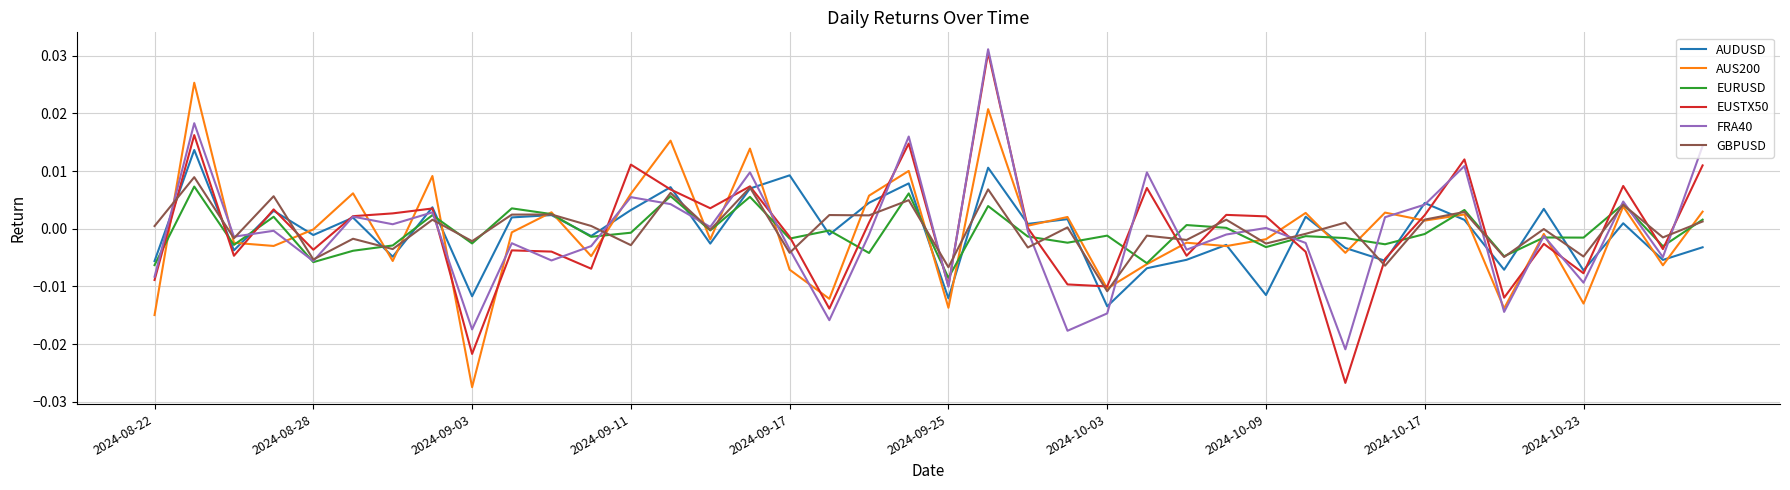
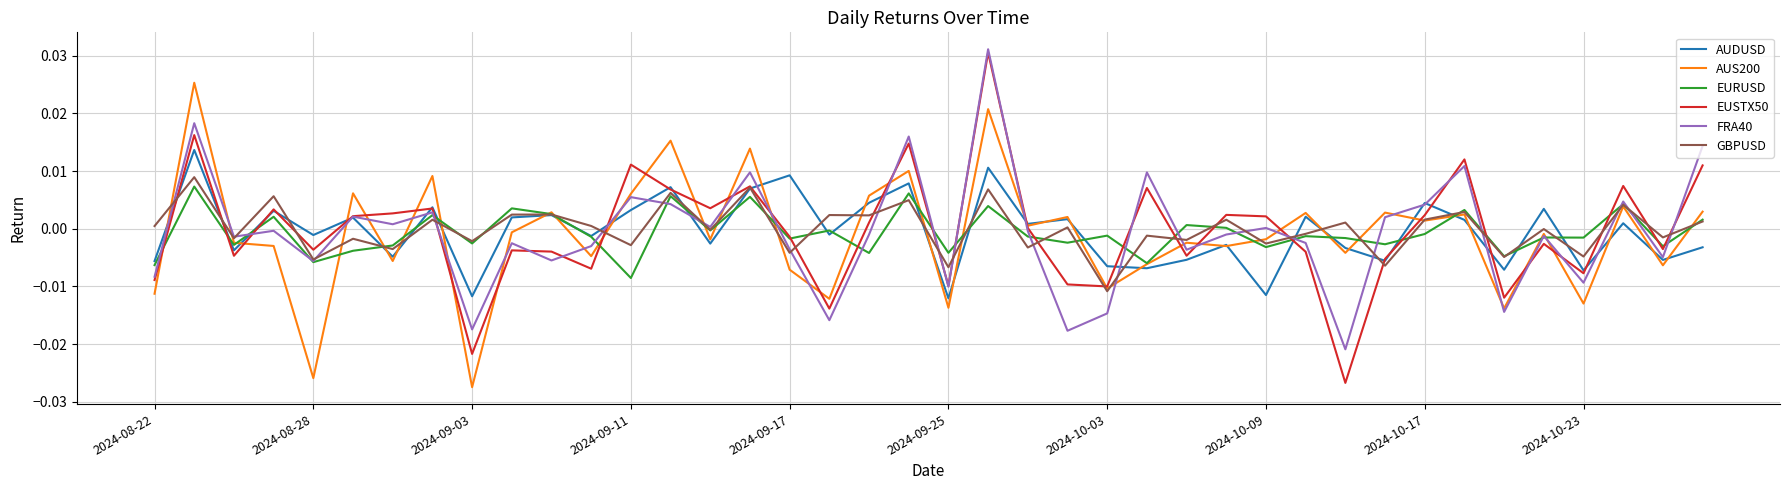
AUS200, 2024-08-22: -0.015 -> -0.011
AUS200, 2024-08-28: 0.000 -> -0.026
EURUSD, 2024-09-11: -0.001 -> -0.009
EURUSD, 2024-09-25: -0.009 -> -0.004
AUDUSD, 2024-10-03: -0.013 -> -0.006
